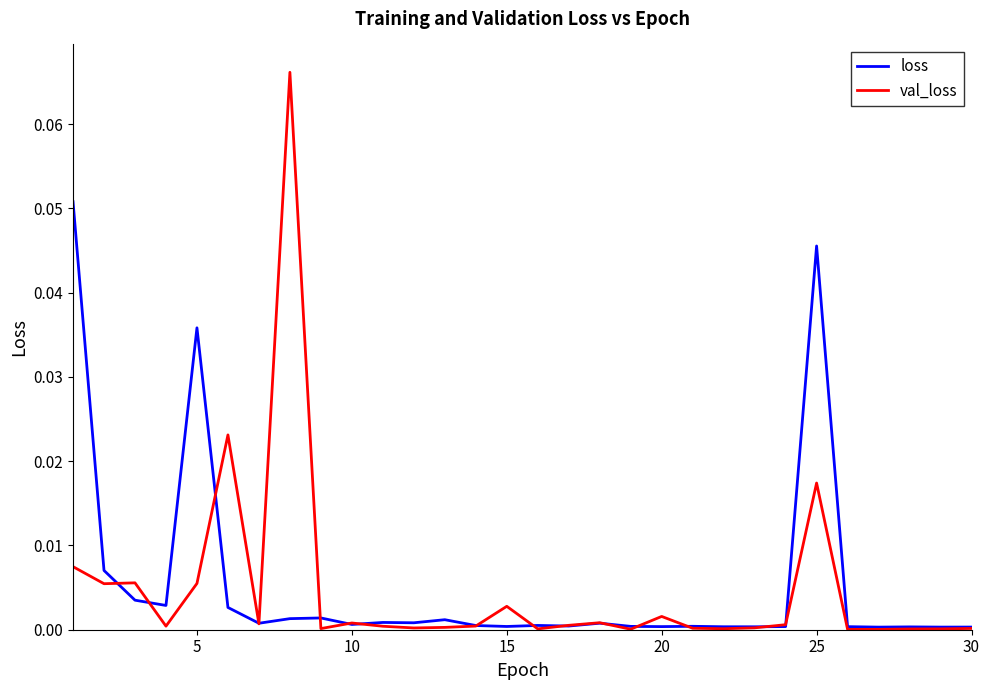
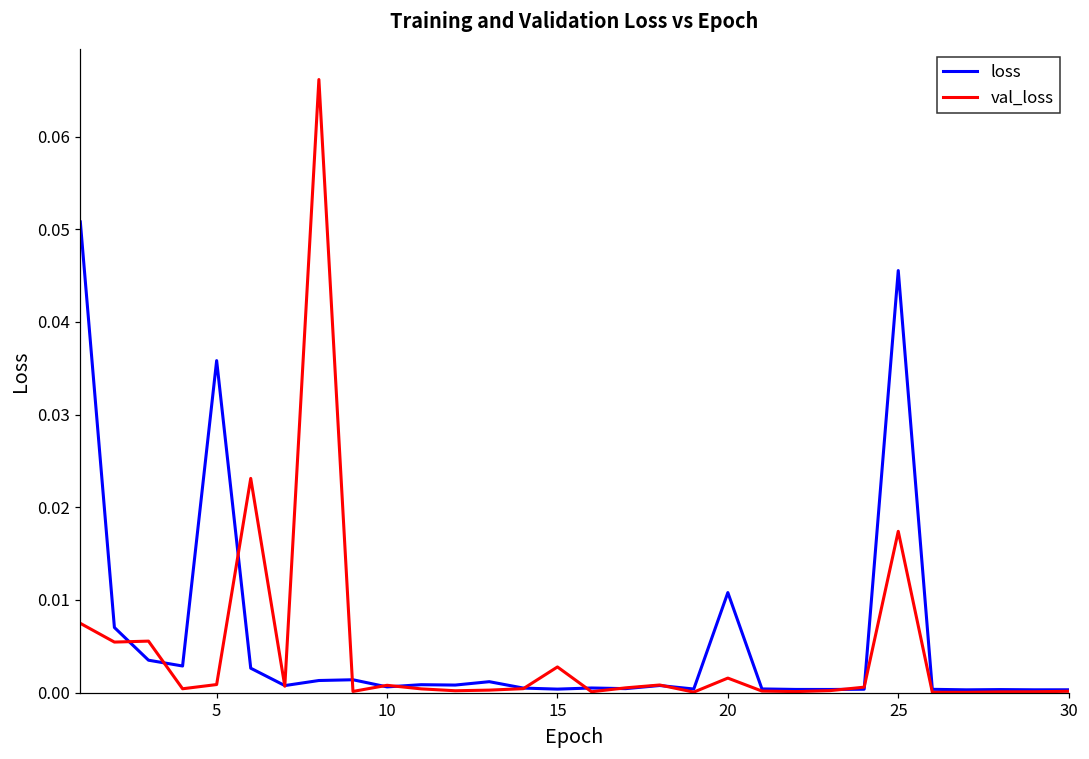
val_loss, 5: 0.005 -> 0.001
loss, 20: 0.000 -> 0.011
